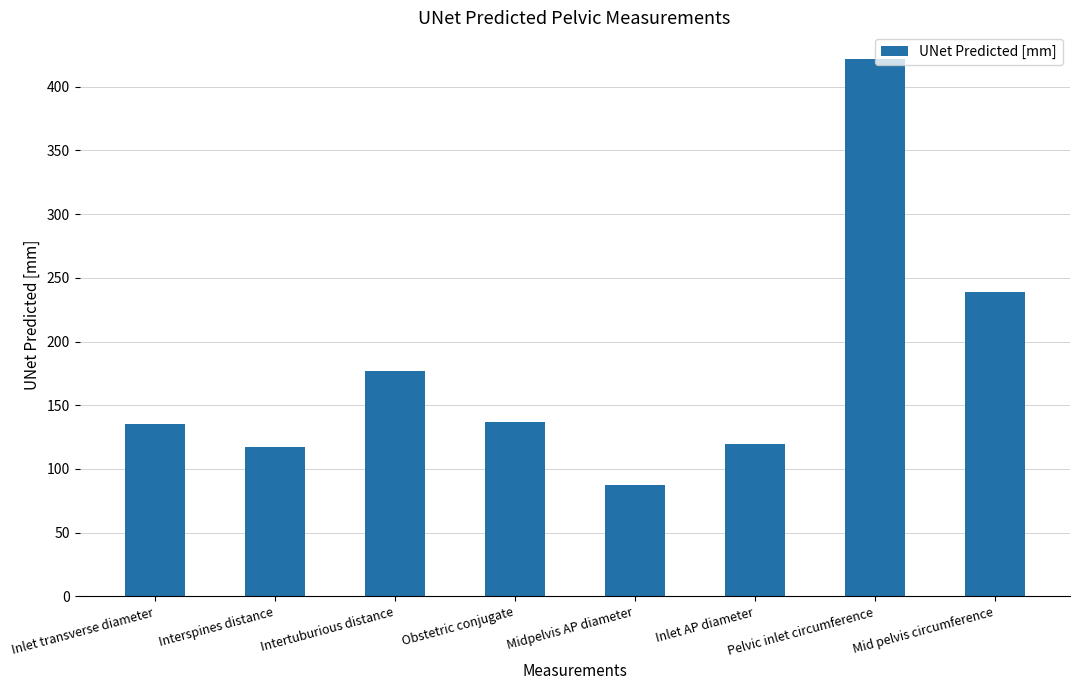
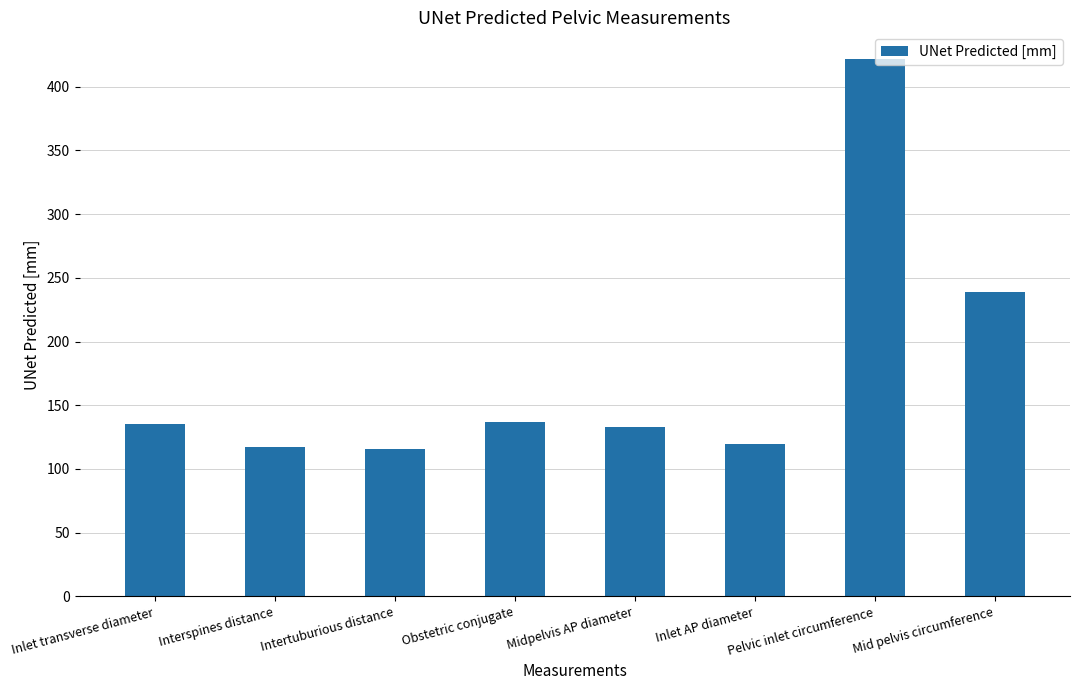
Intertuburious distance: 177 -> 116
Midpelvis AP diameter: 87 -> 133
